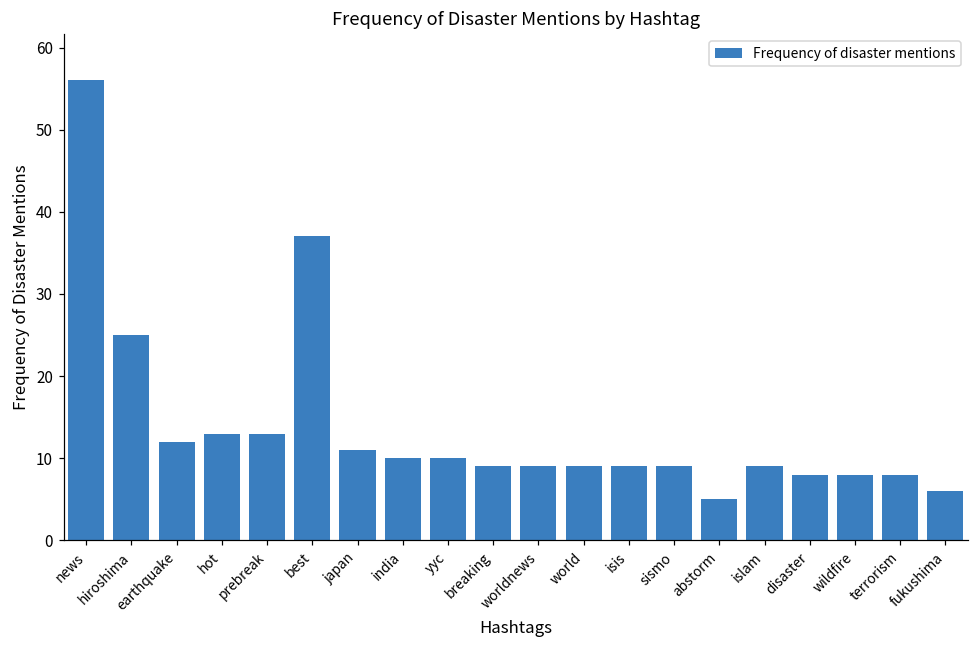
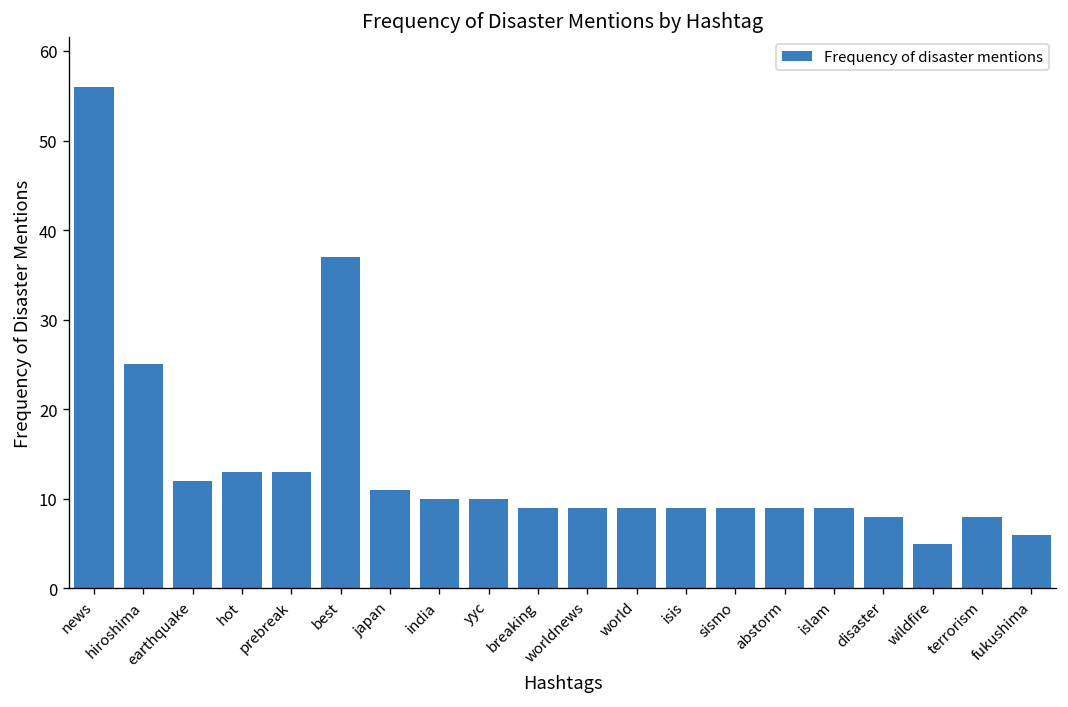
abstorm: 5 -> 9
wildfire: 8 -> 5
